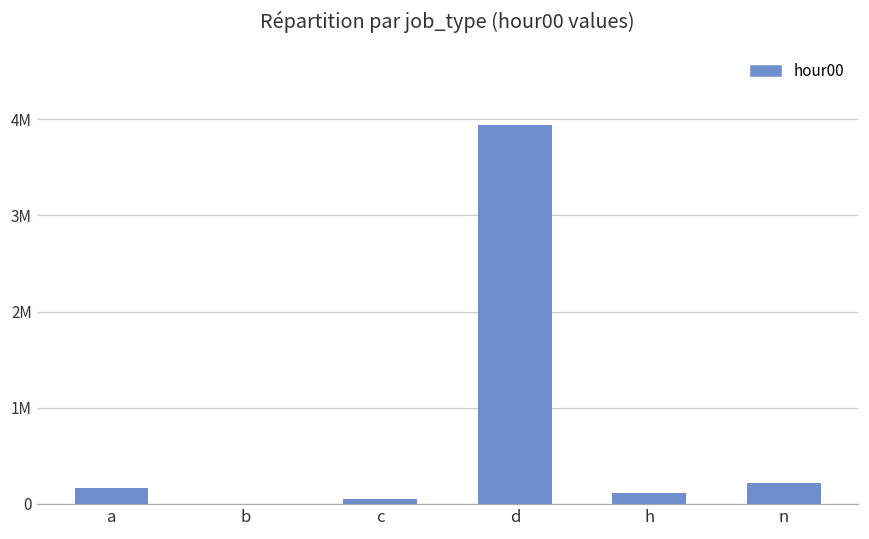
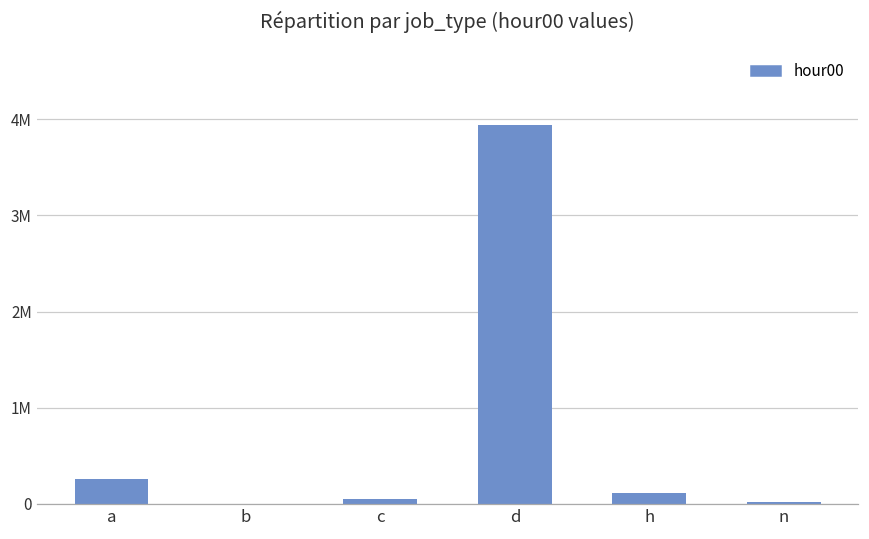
a: 200000 -> 300000
n: 200000 -> 0
